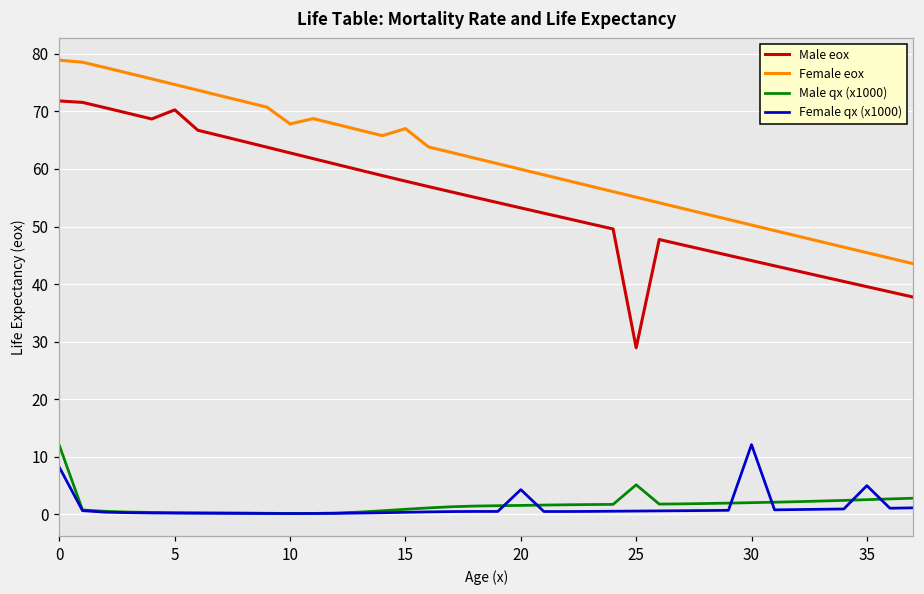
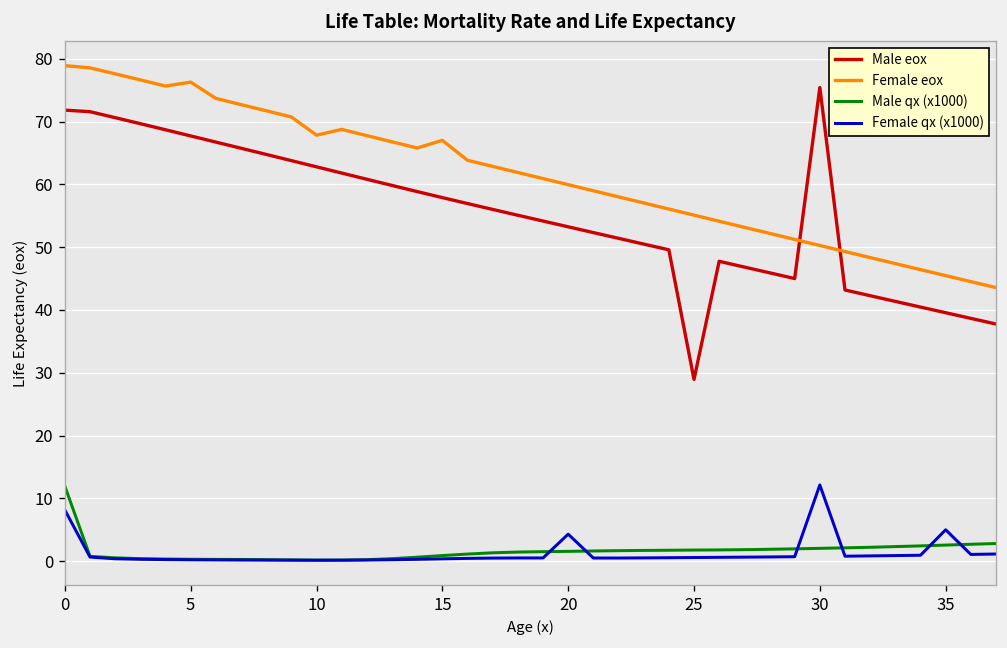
Male eox, 5: 70 -> 68
Female eox, 5: 75 -> 76
Male qx (x1000), 25: 5 -> 2
Male eox, 30: 44 -> 75
